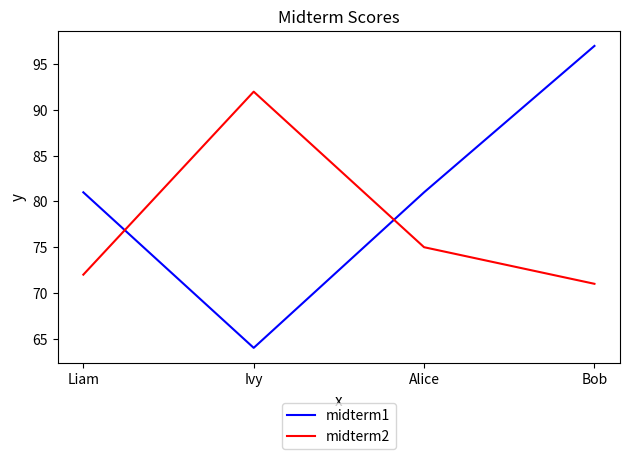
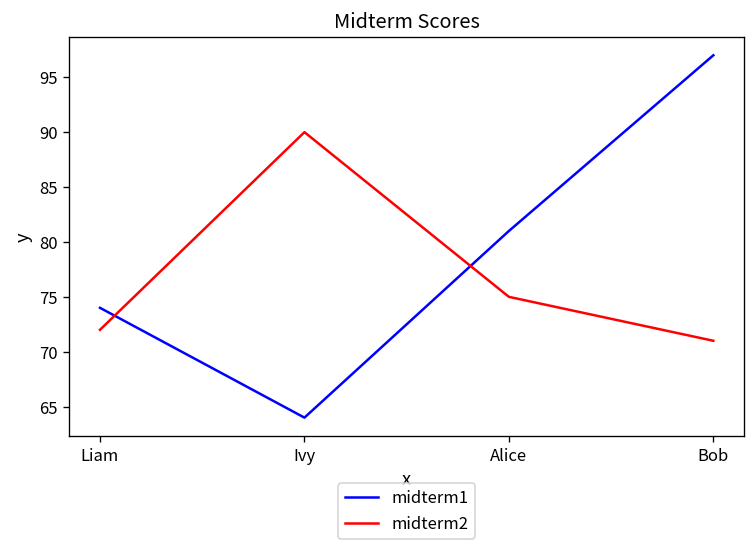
midterm1, Liam: 81 -> 74
midterm2, Ivy: 92 -> 90
